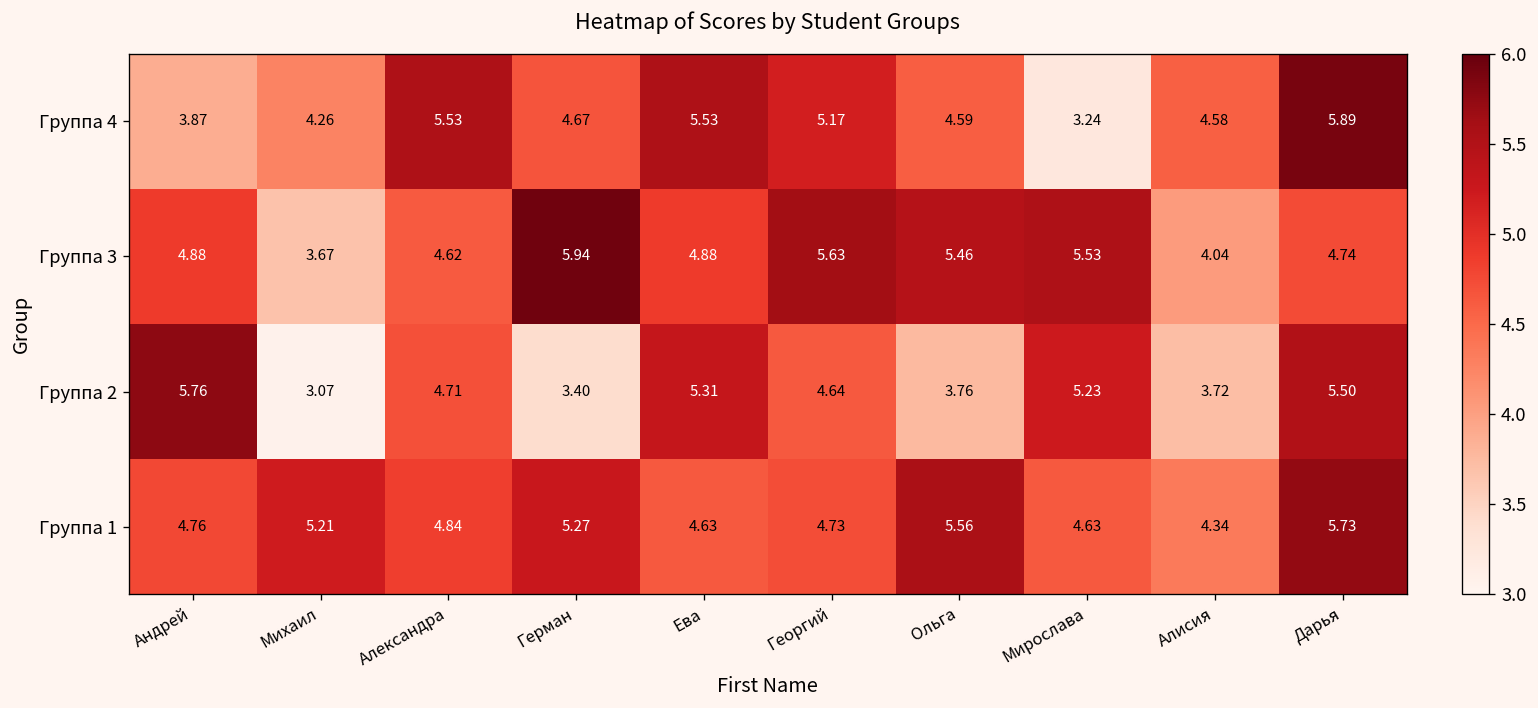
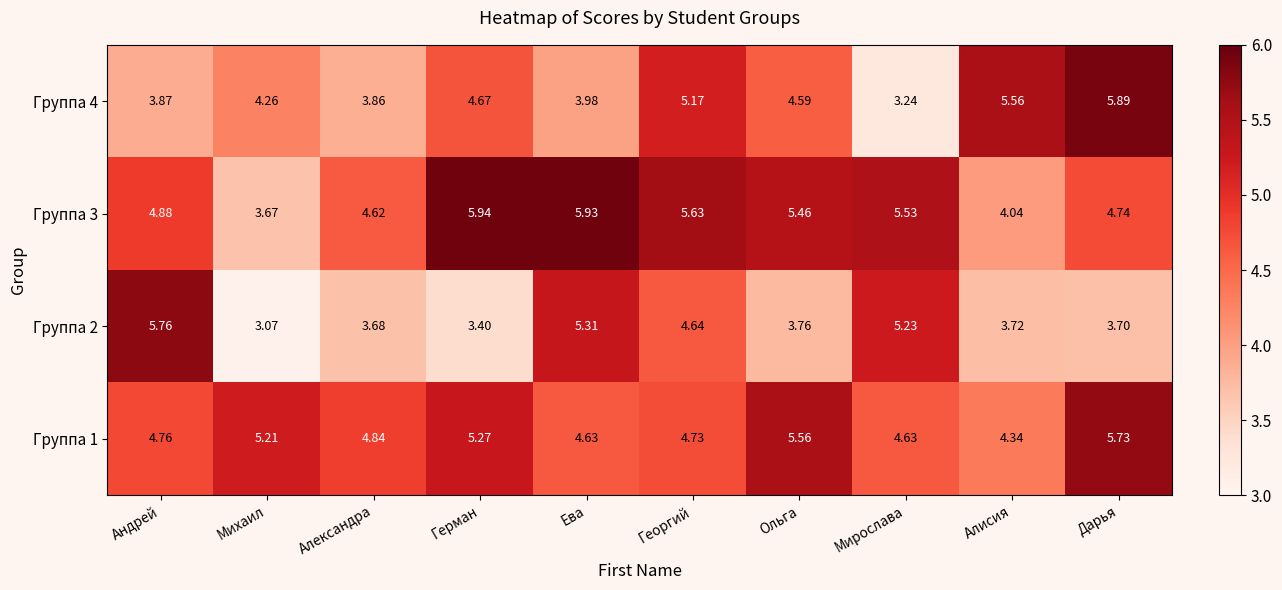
Группа 4, Александра: 5.53 -> 3.86
Группа 4, Ева: 5.53 -> 3.98
Группа 4, Алисия: 4.58 -> 5.56
Группа 3, Ева: 4.88 -> 5.93
Группа 2, Александра: 4.71 -> 3.68
Группа 2, Дарья: 5.50 -> 3.70
